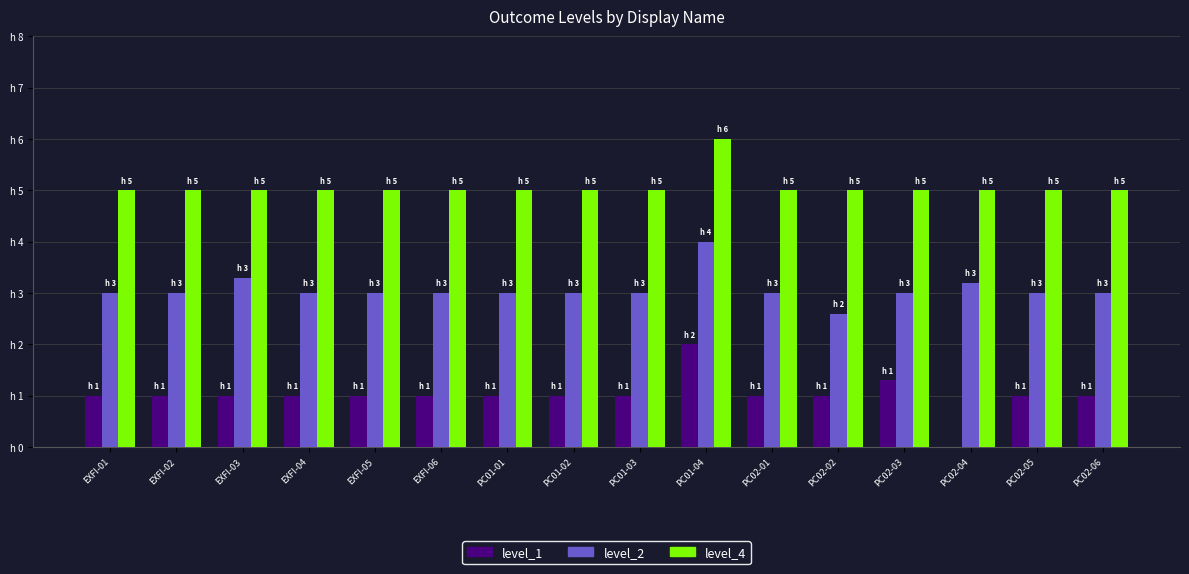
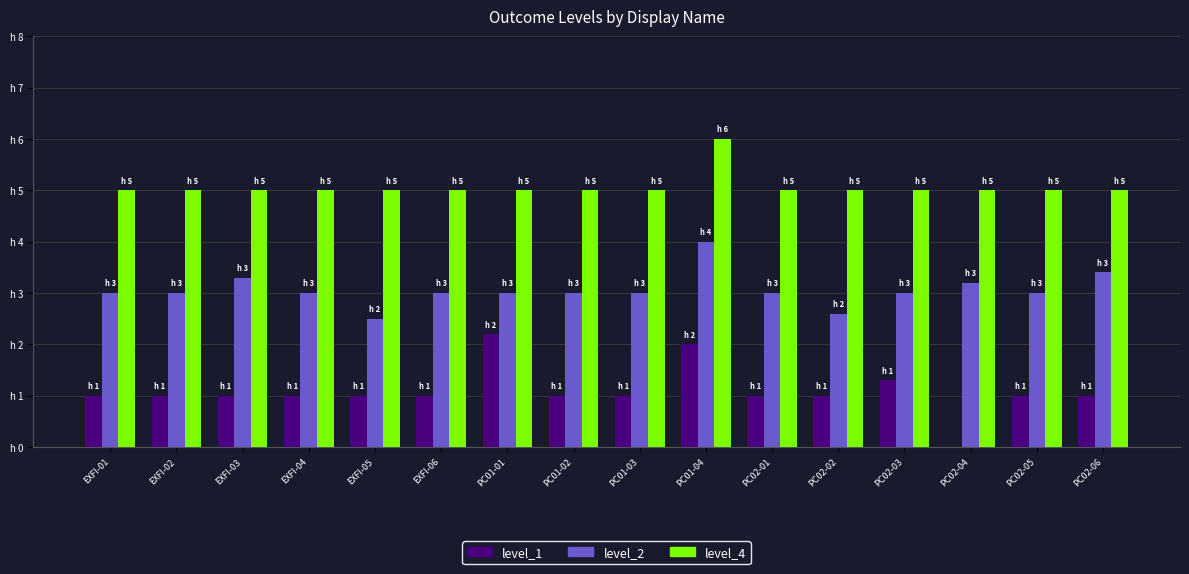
level_2, EXFI-05: 3 -> 2
level_1, PC01-01: 1 -> 2
level_2, PC02-06: h 3.0 -> h 3.4
